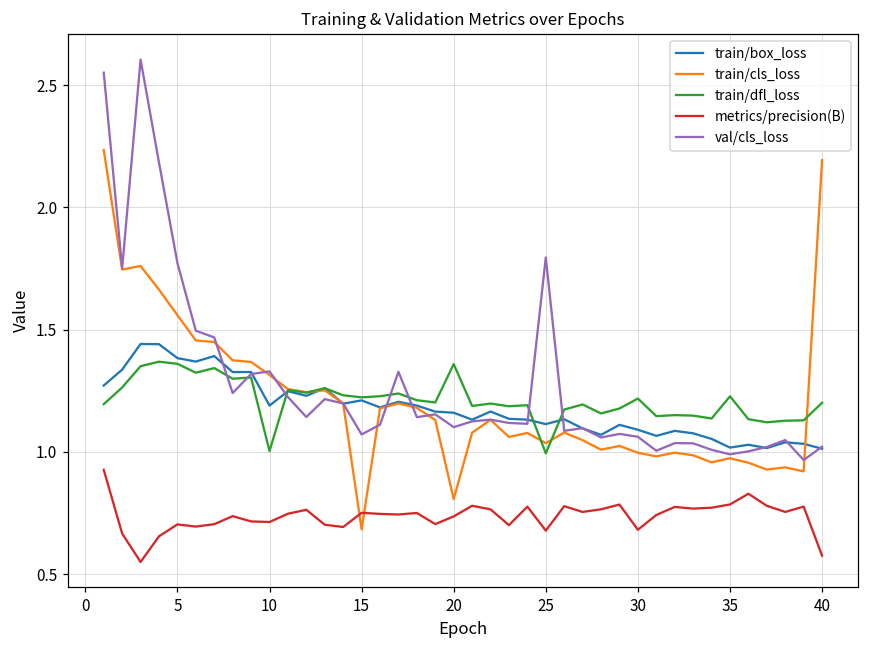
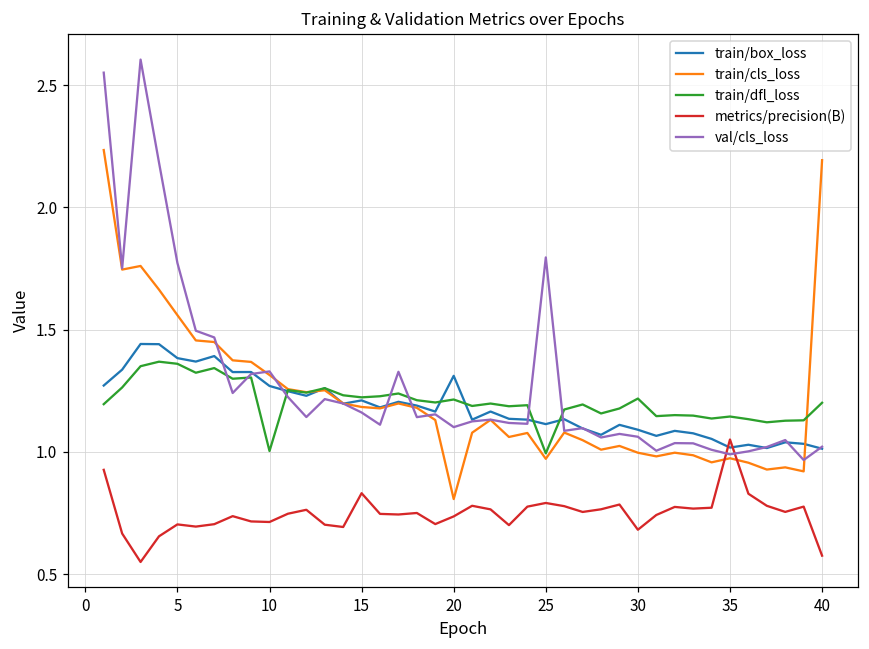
train/box_loss, 10: 1.19 -> 1.27
train/cls_loss, 15: 0.68 -> 1.18
metrics/precision(B), 15: 0.75 -> 0.83
val/cls_loss, 15: 1.07 -> 1.16
train/box_loss, 20: 1.16 -> 1.31
train/dfl_loss, 20: 1.36 -> 1.21
train/cls_loss, 25: 1.04 -> 0.97
metrics/precision(B), 25: 0.68 -> 0.79
train/dfl_loss, 35: 1.23 -> 1.14
metrics/precision(B), 35: 0.78 -> 1.05
